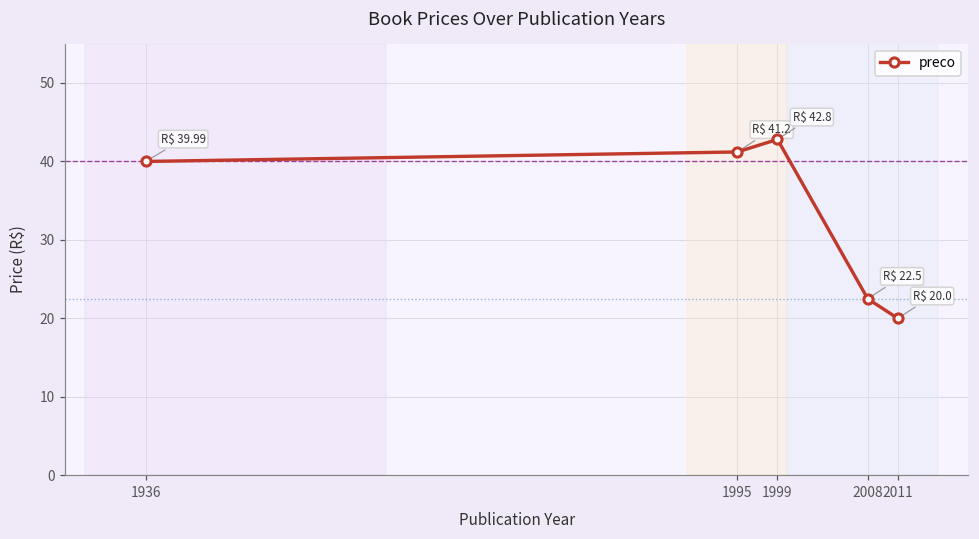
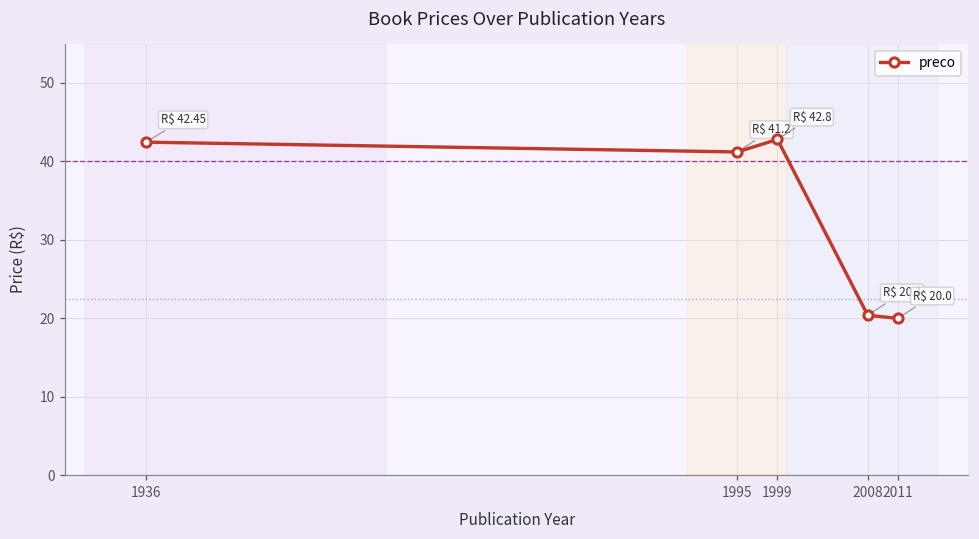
1936: 39.99 -> 42.45
2008: 22.5 -> 20.4
